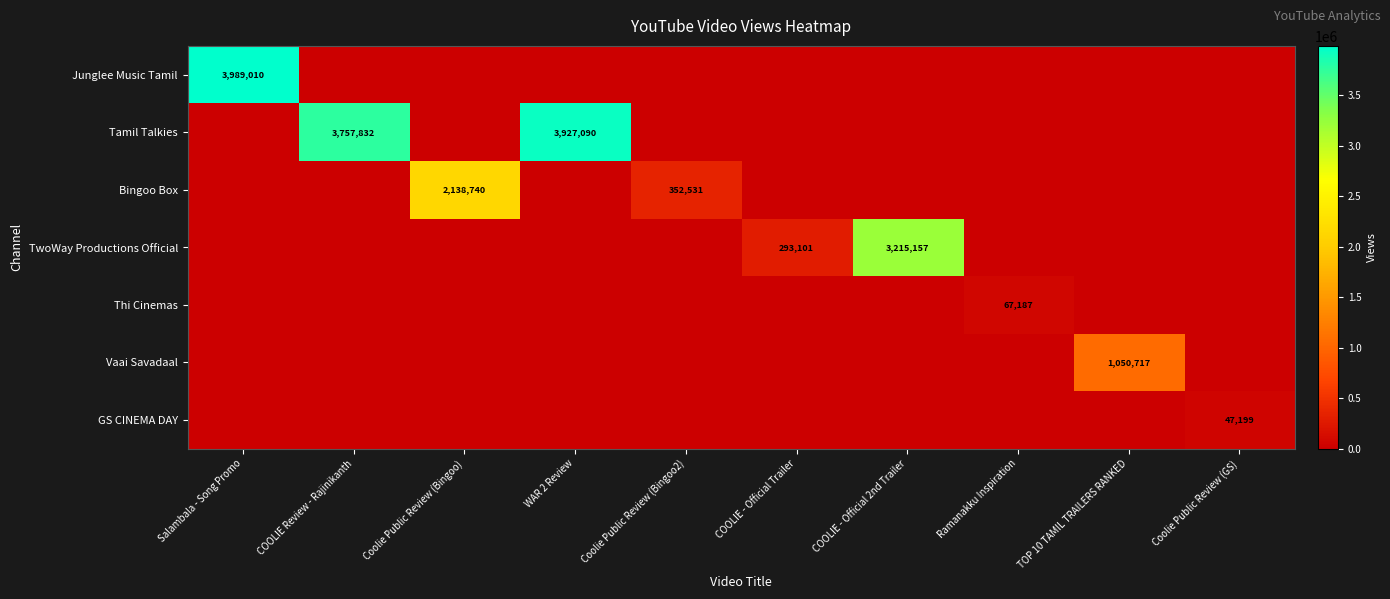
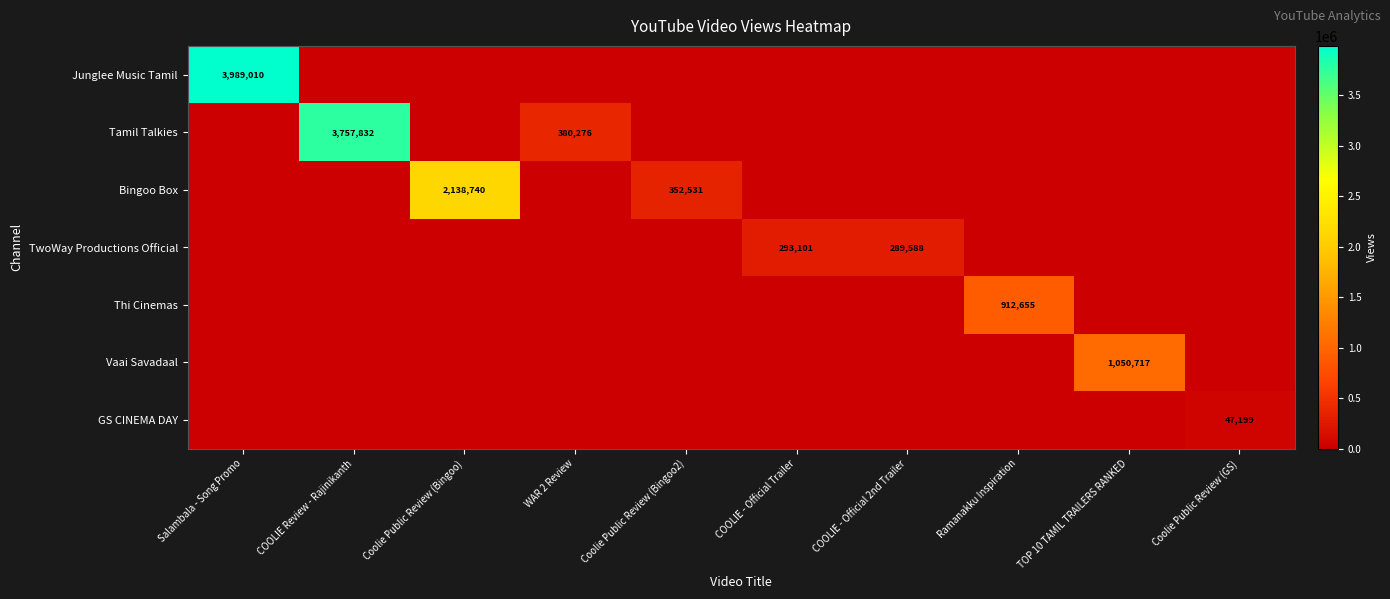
Tamil Talkies, WAR 2 Review: 3,927,090 -> 380,276
TwoWay Productions Official, COOLIE - Official 2nd Trailer: 3,215,157 -> 289,588
Thi Cinemas, Ramanakku Inspiration: 67,187 -> 912,655
